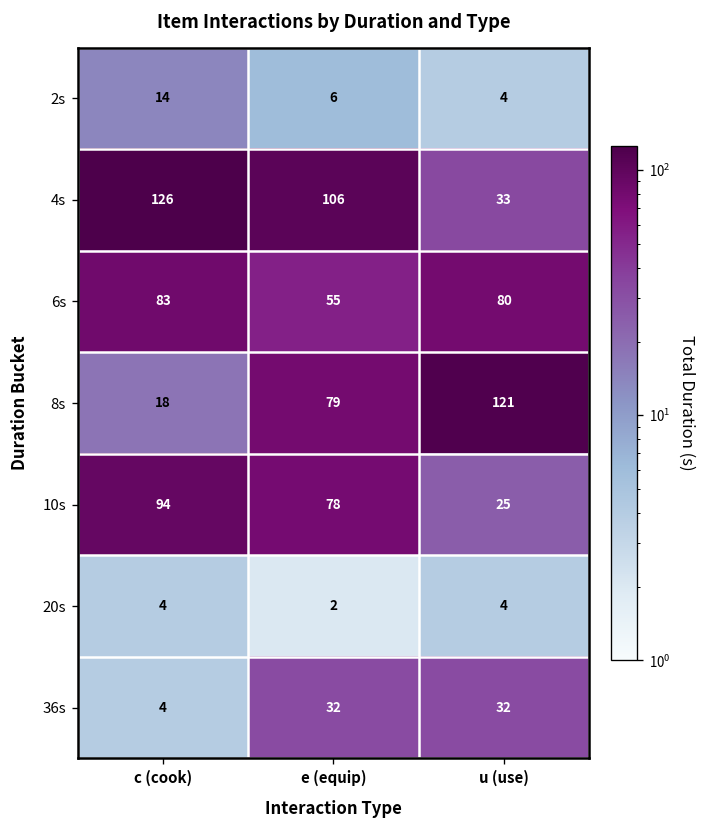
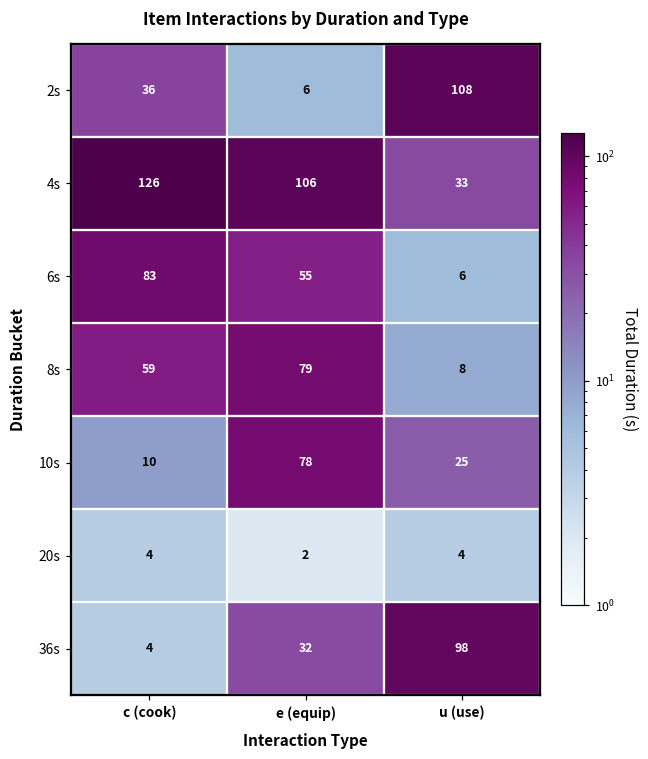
2s, c (cook): 14 -> 36
2s, u (use): 4 -> 108
6s, u (use): 80 -> 6
8s, c (cook): 18 -> 59
8s, u (use): 121 -> 8
10s, c (cook): 94 -> 10
36s, u (use): 32 -> 98
